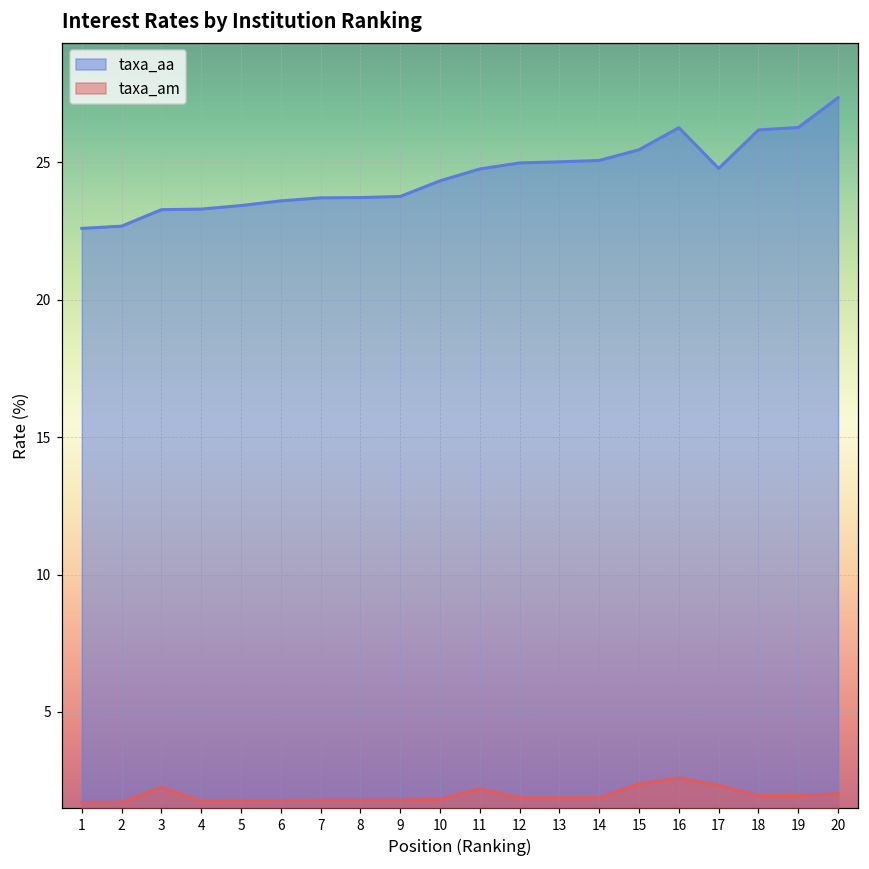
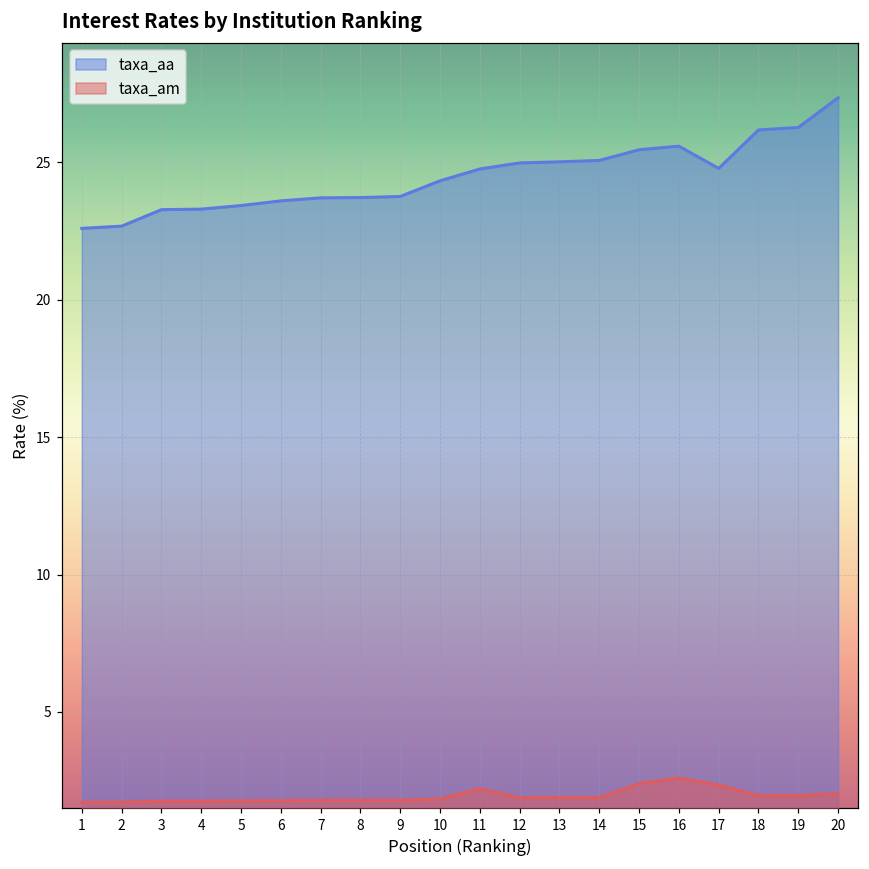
taxa_am, 3: 2.3 -> 1.8
taxa_aa, 16: 26.3 -> 25.6
